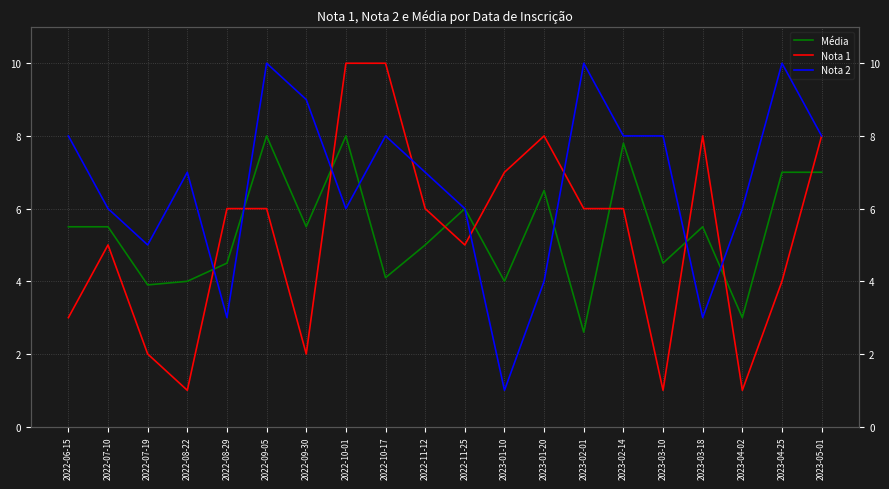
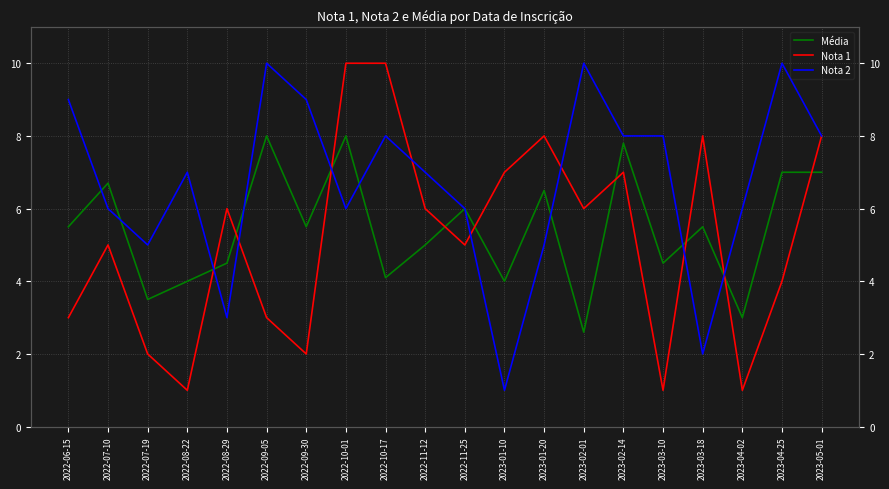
Nota 2, 2022-06-15: 8 -> 9
Média, 2022-07-10: 5.5 -> 6.7
Média, 2022-07-19: 3.9 -> 3.5
Nota 1, 2022-09-05: 6 -> 3
Nota 2, 2023-01-20: 4 -> 5
Nota 1, 2023-02-14: 6 -> 7
Nota 2, 2023-03-18: 3 -> 2
